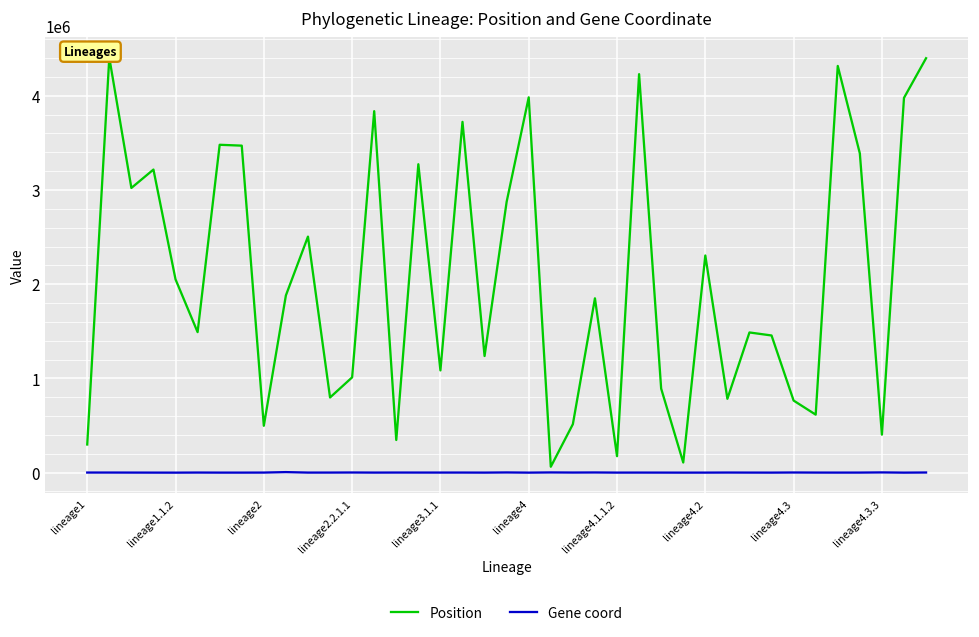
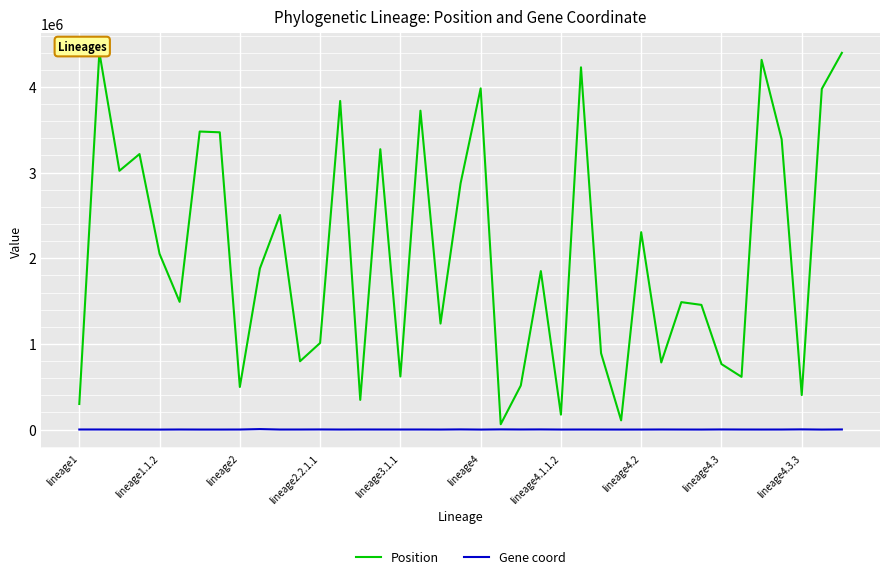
Position, lineage3.1.1: 1100000 -> 600000
